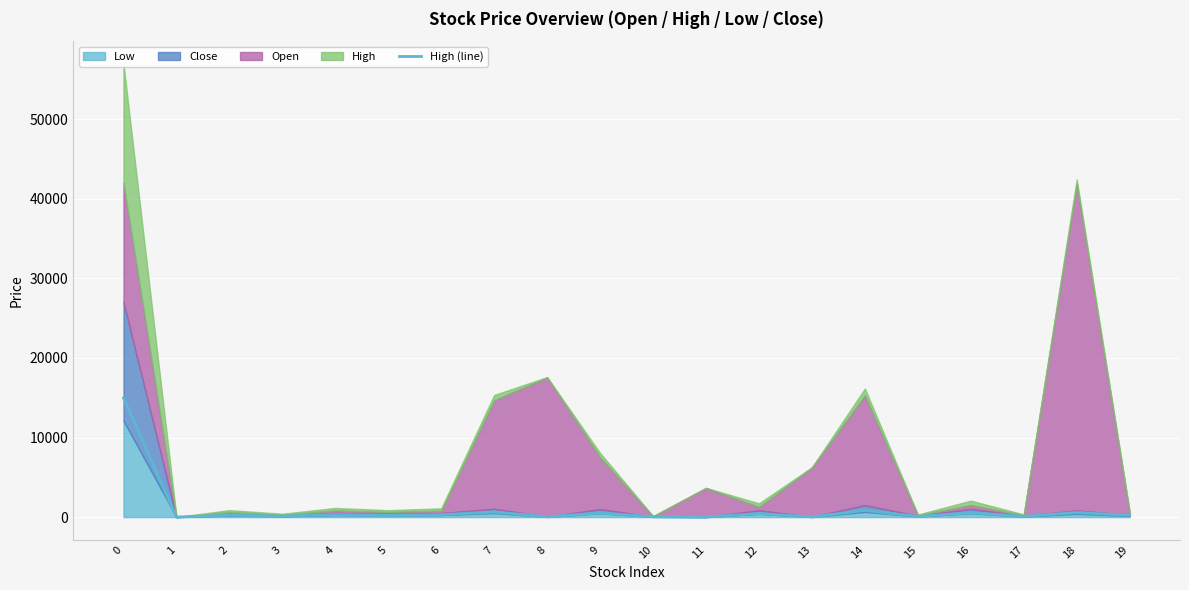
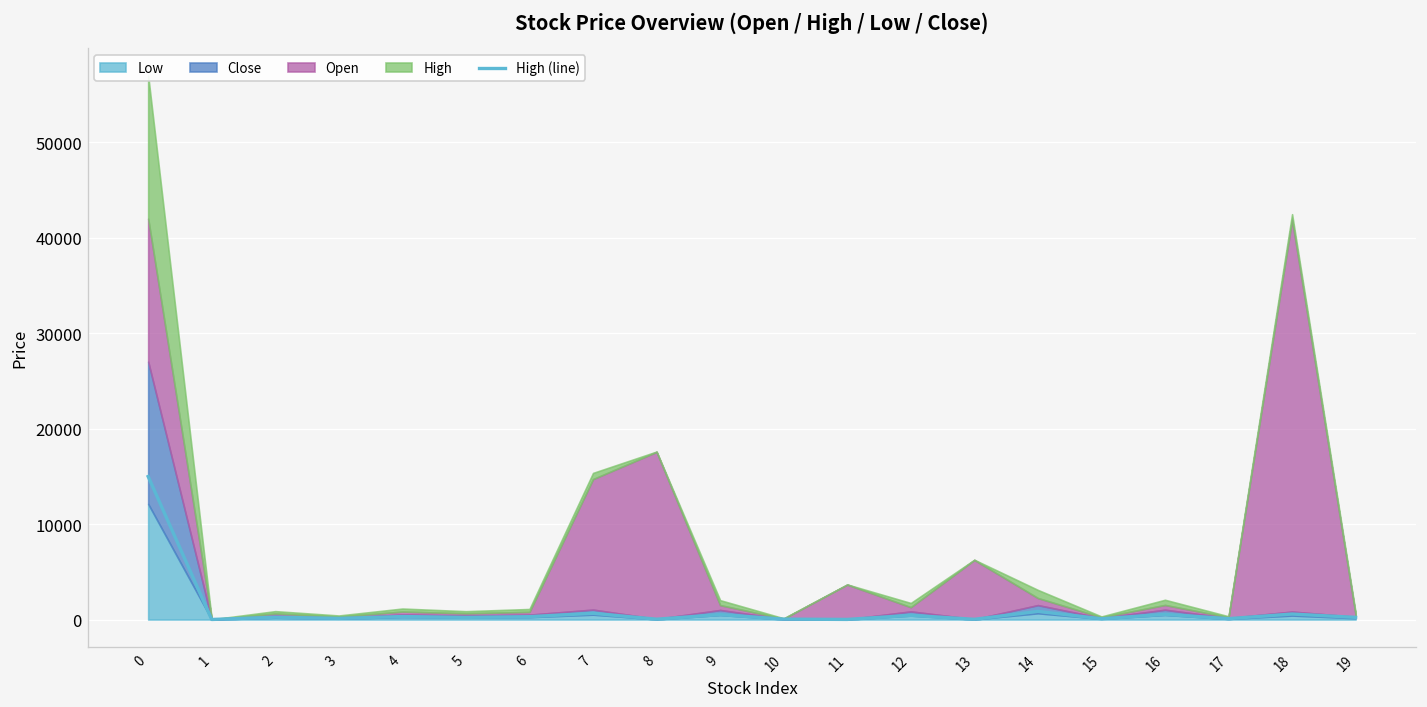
Open, 9: 7000 -> 1000
Open, 14: 14000 -> 1000
